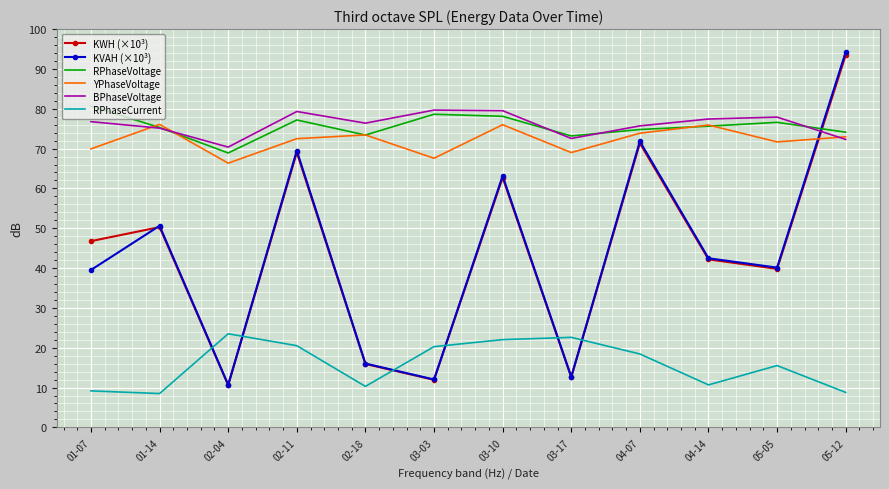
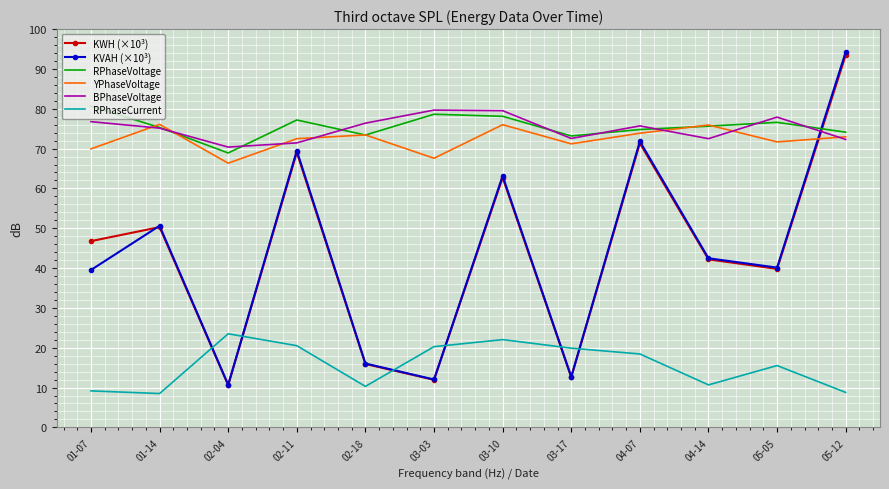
BPhaseVoltage, 02-11: 79 -> 71
YPhaseVoltage, 03-17: 69 -> 71
RPhaseCurrent, 03-17: 23 -> 20
BPhaseVoltage, 04-14: 77 -> 72
